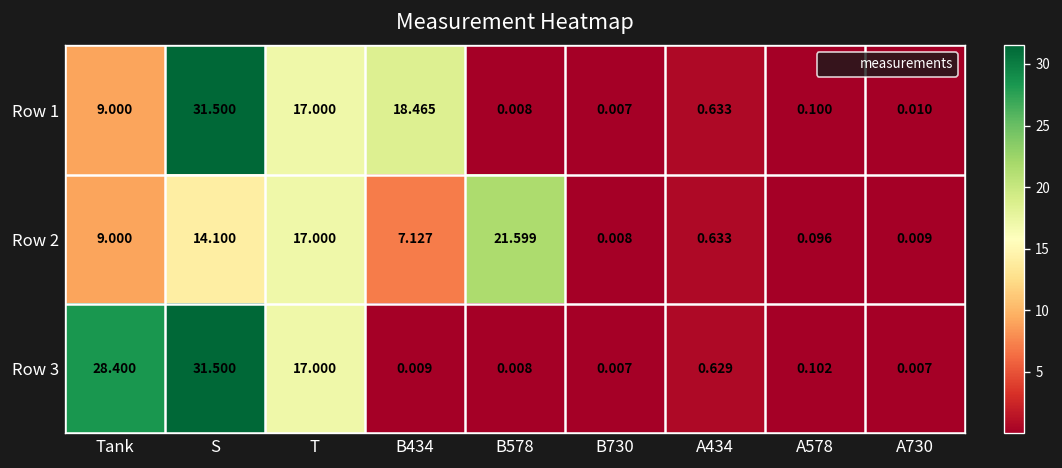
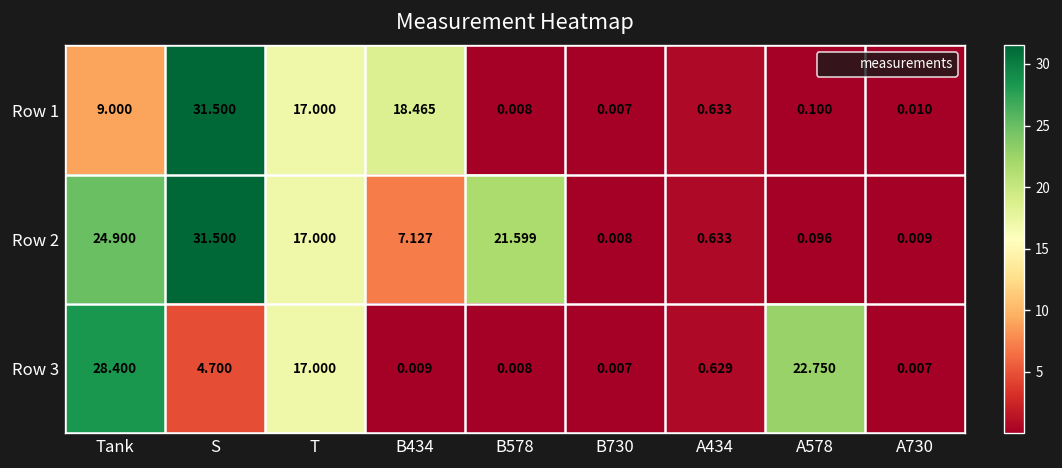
Row 2, Tank: 9.000 -> 24.900
Row 2, S: 14.100 -> 31.500
Row 3, S: 31.500 -> 4.700
Row 3, A578: 0.102 -> 22.750
